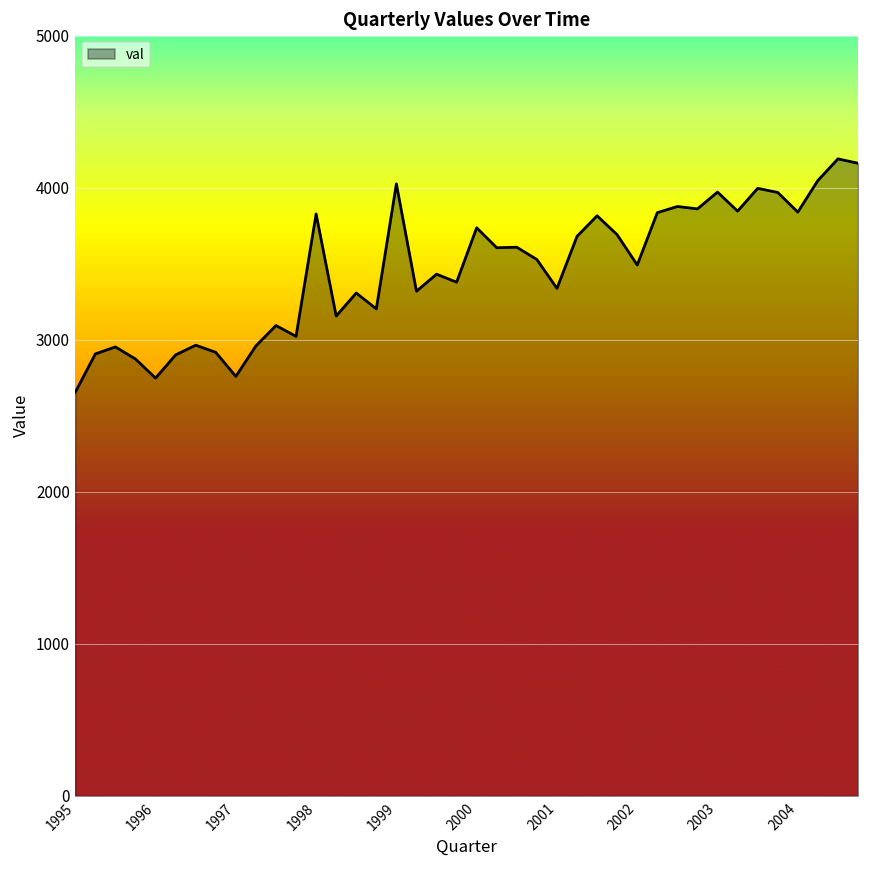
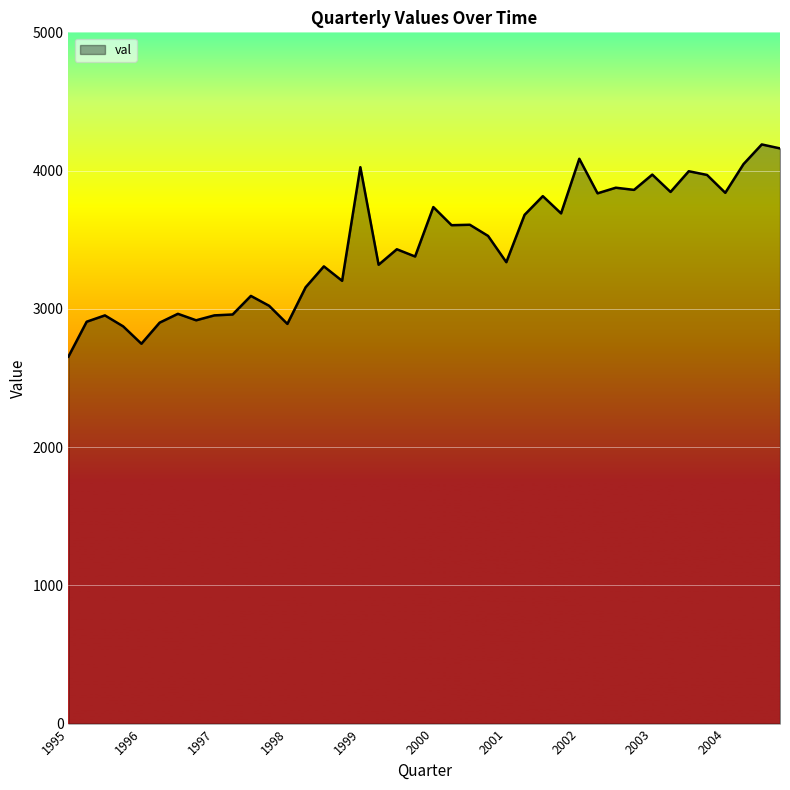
1997: 2760 -> 2950
1998: 3830 -> 2890
2002: 3490 -> 4090
